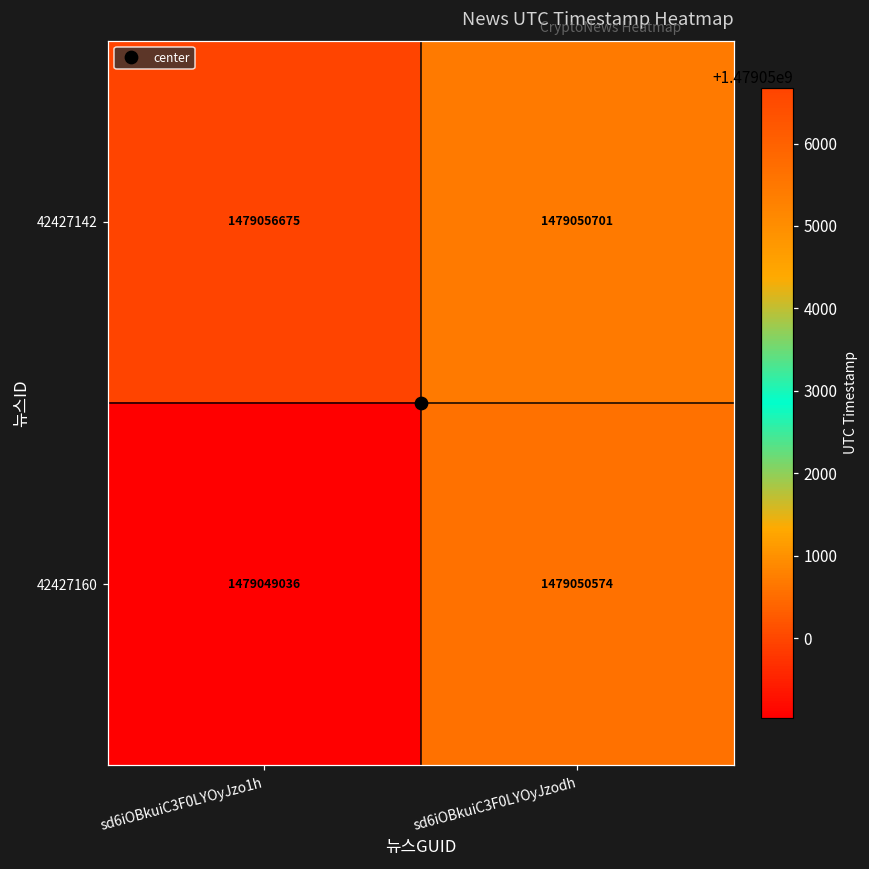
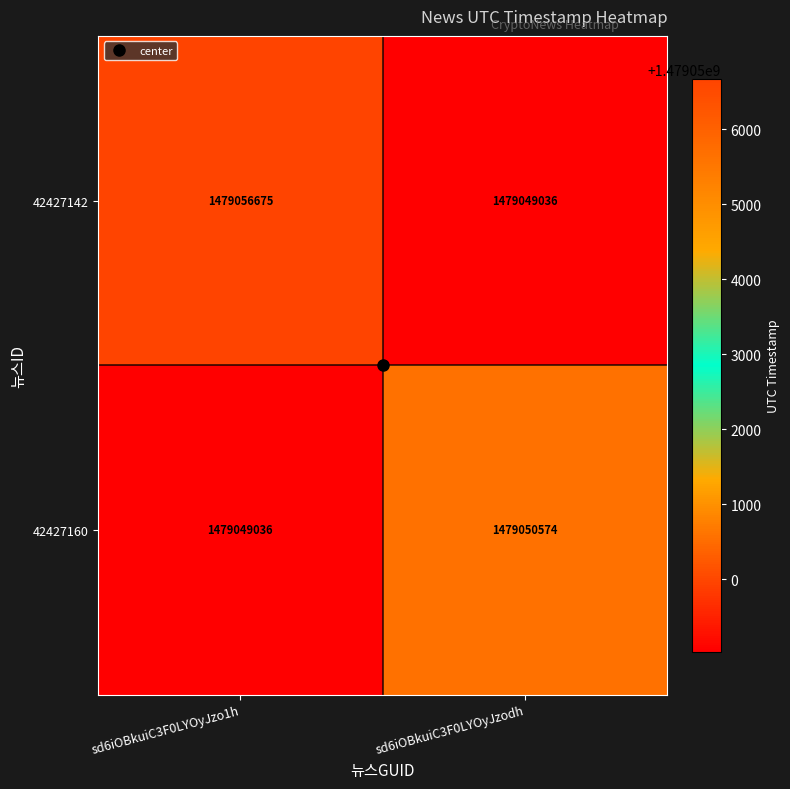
42427142, sd6iOBkuiC3F0LYOyJzodh: 1479050701 -> 1479049036
